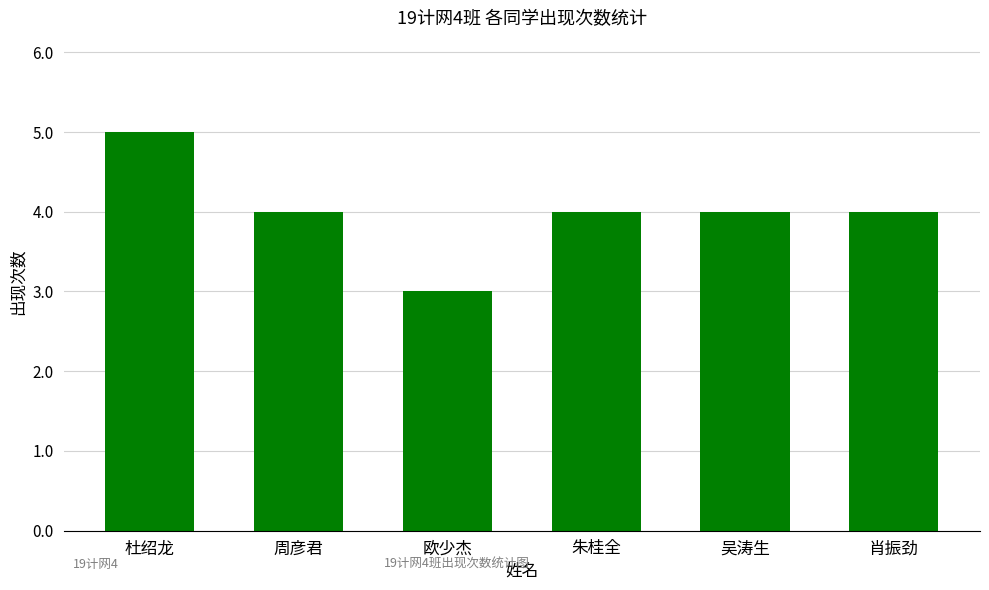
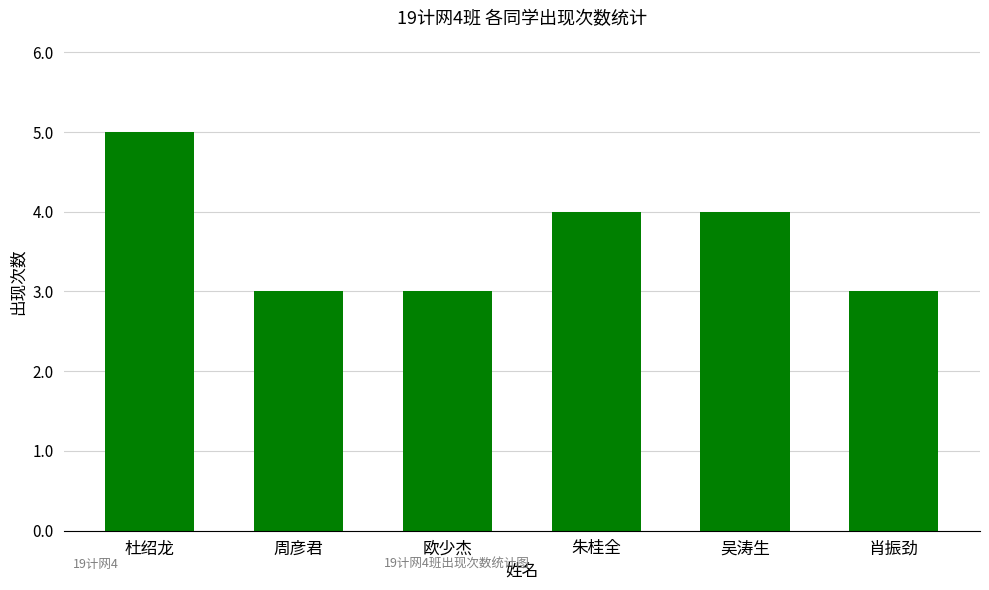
周彦君: 4 -> 3
肖振劲: 4 -> 3
